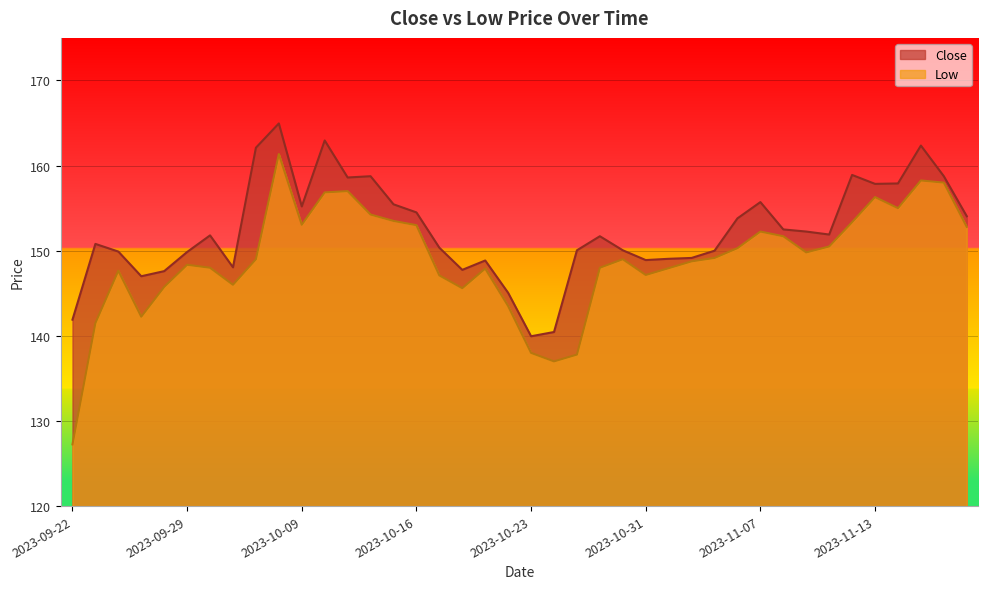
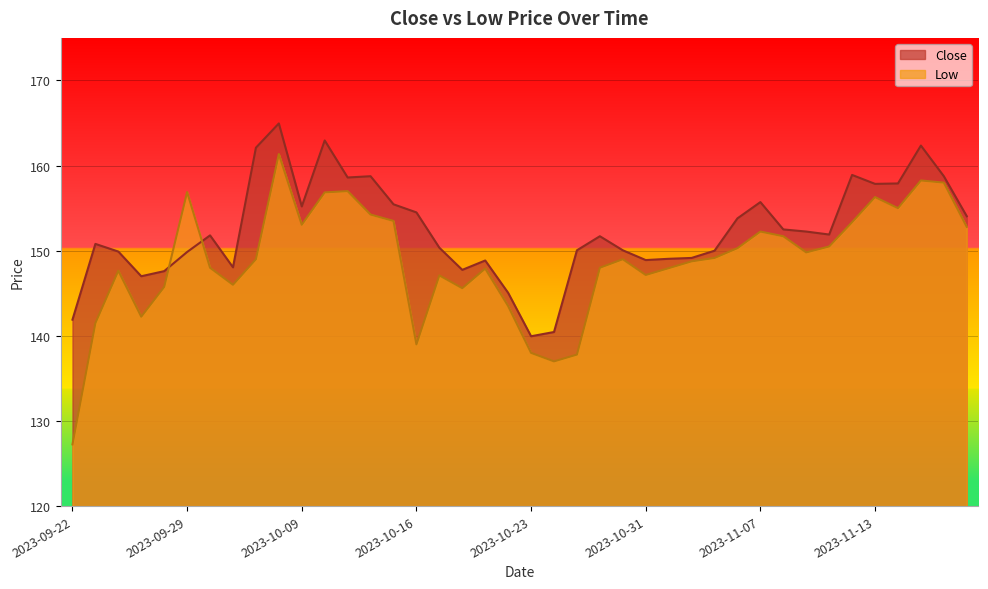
Low, 2023-09-29: 148 -> 157
Low, 2023-10-16: 153 -> 139
